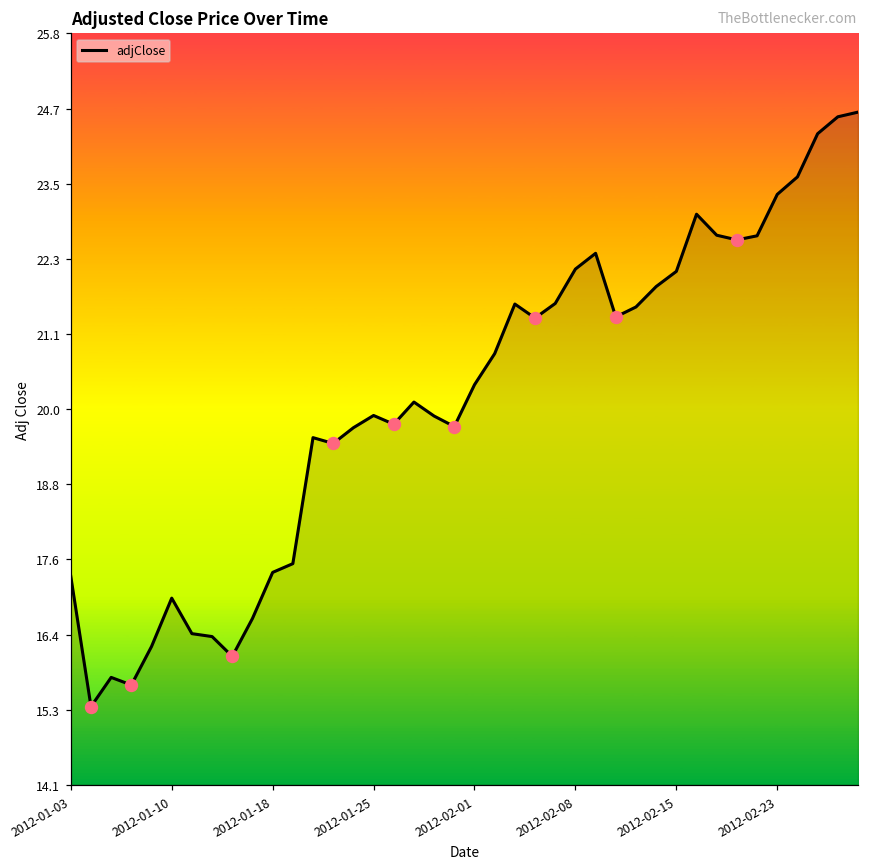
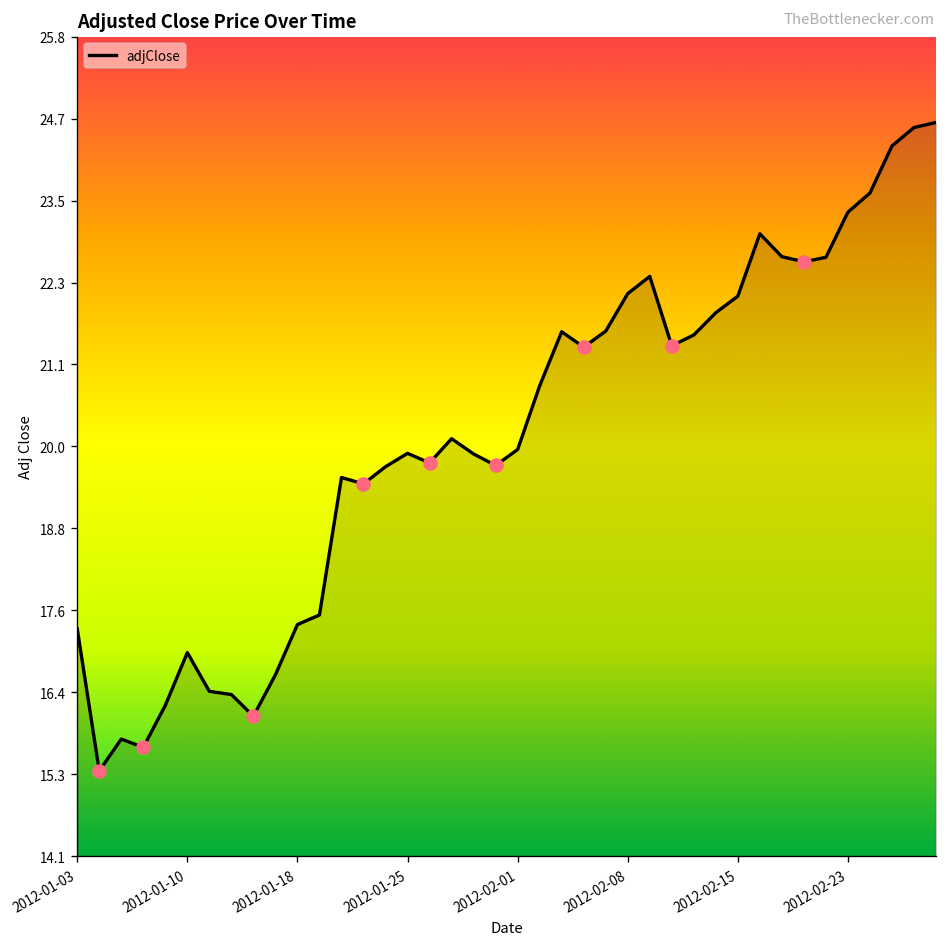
adjClose, 2012-02-01: 20.3 -> 19.9
